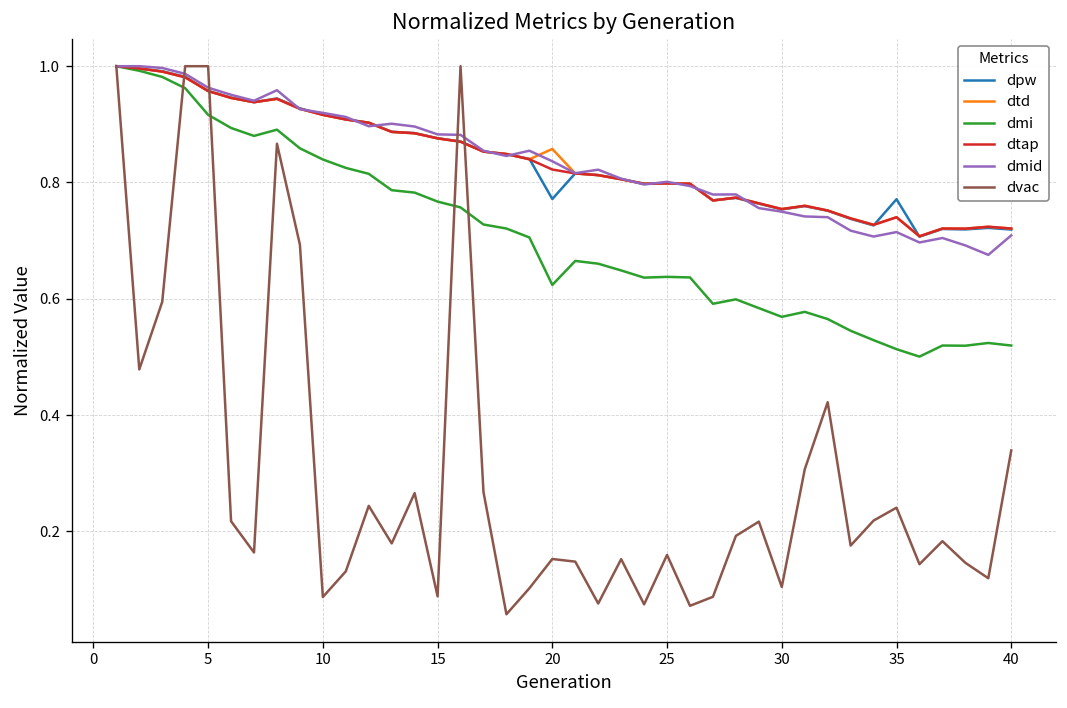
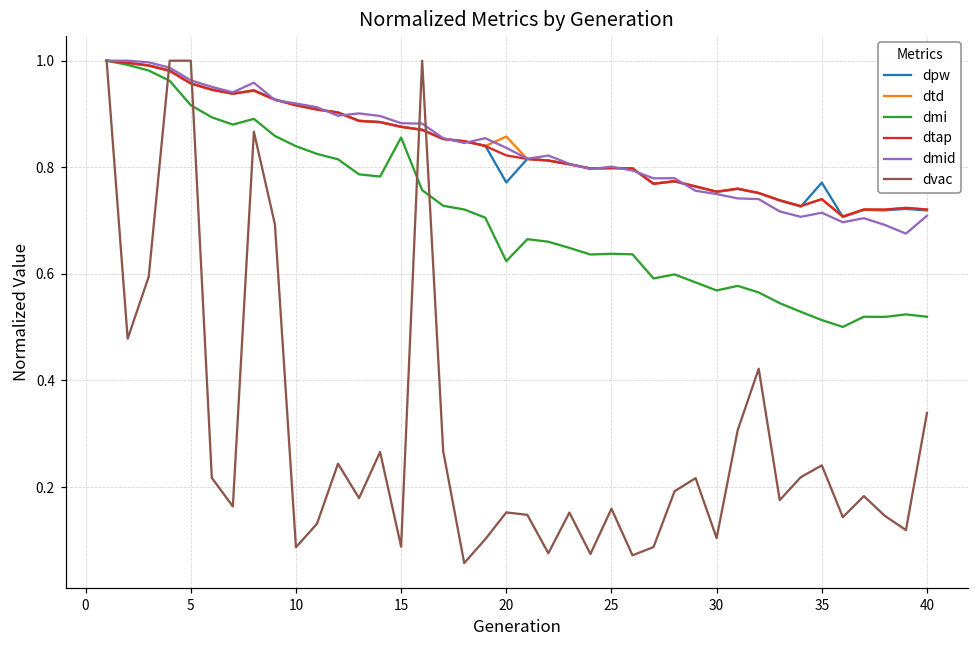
dmi, 15: 0.77 -> 0.86
